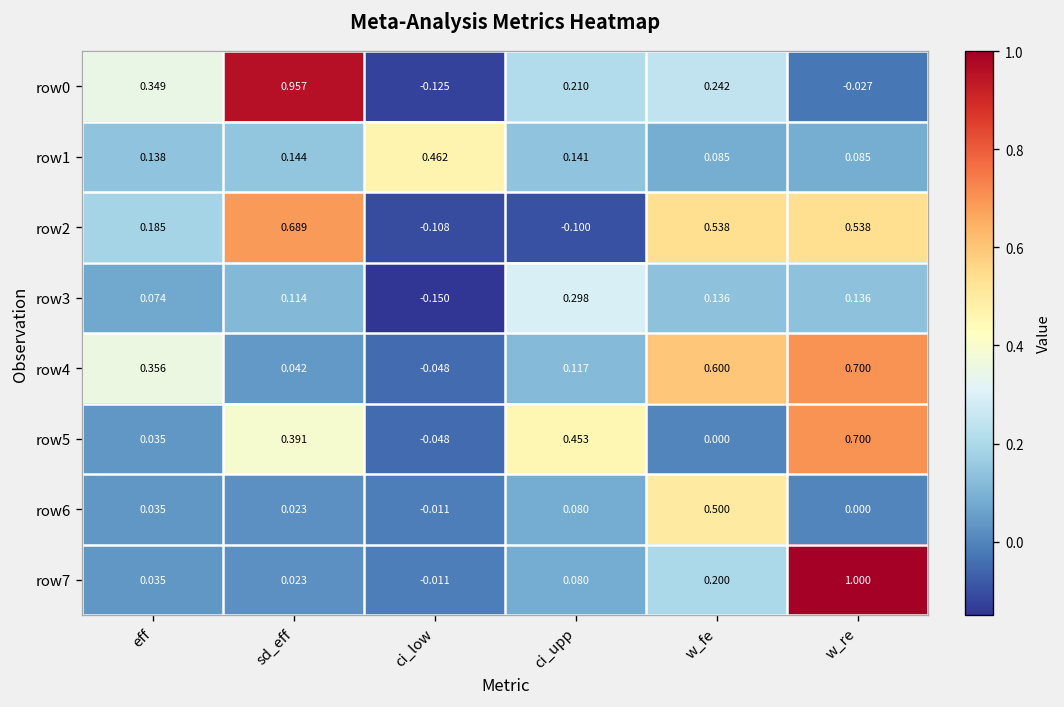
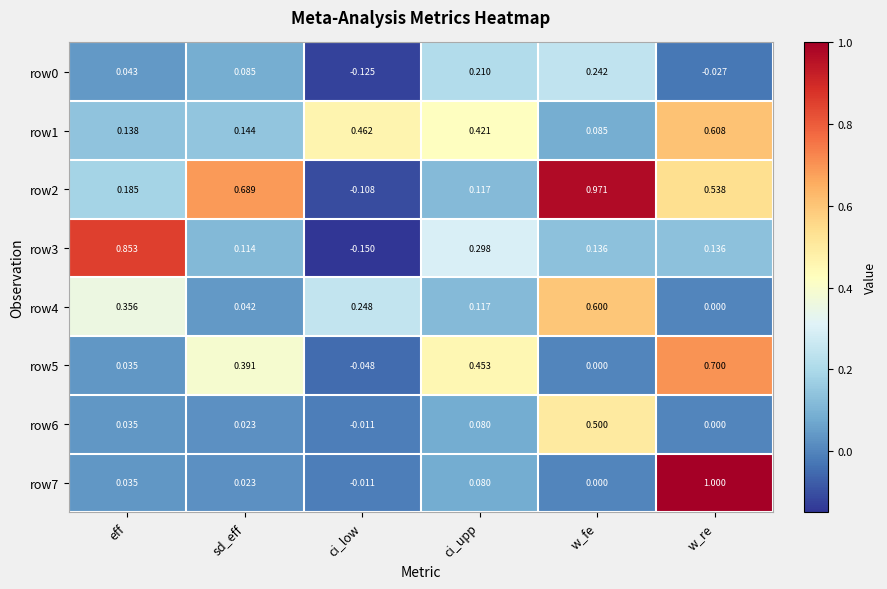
row0, eff: 0.349 -> 0.043
row0, sd_eff: 0.957 -> 0.085
row1, ci_upp: 0.141 -> 0.421
row1, w_re: 0.085 -> 0.608
row2, ci_upp: -0.100 -> 0.117
row2, w_fe: 0.538 -> 0.971
row3, eff: 0.074 -> 0.853
row4, ci_low: -0.048 -> 0.248
row4, w_re: 0.700 -> 0.000
row7, w_fe: 0.200 -> 0.000
